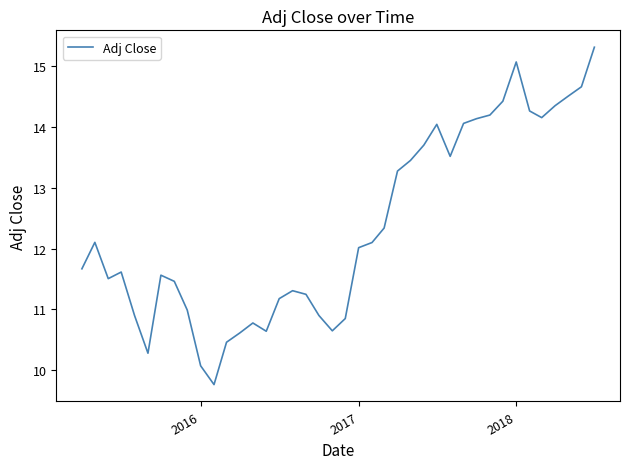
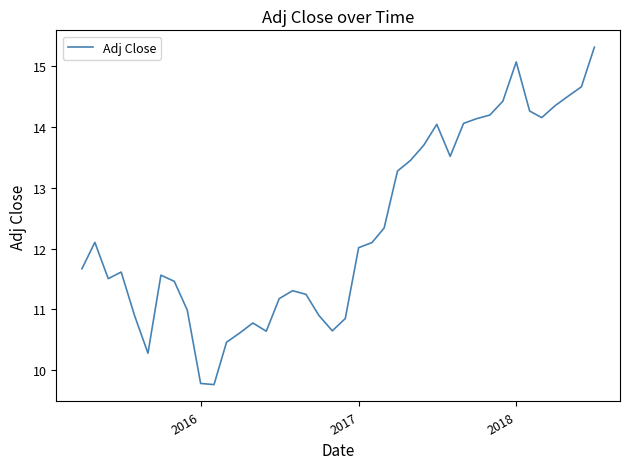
2016: 10.1 -> 9.8
